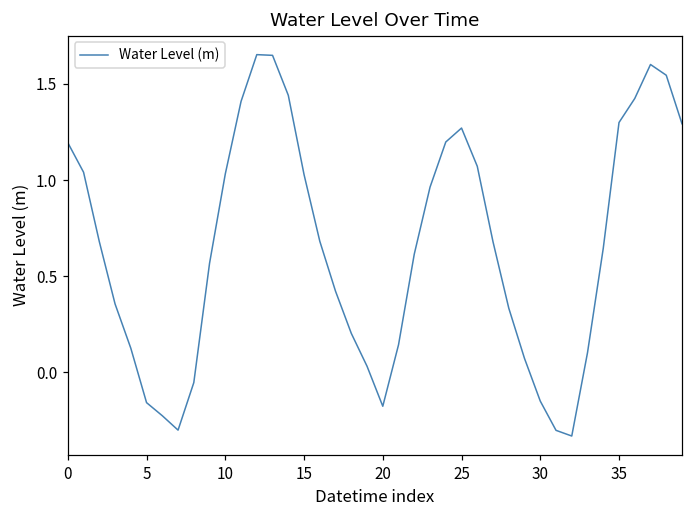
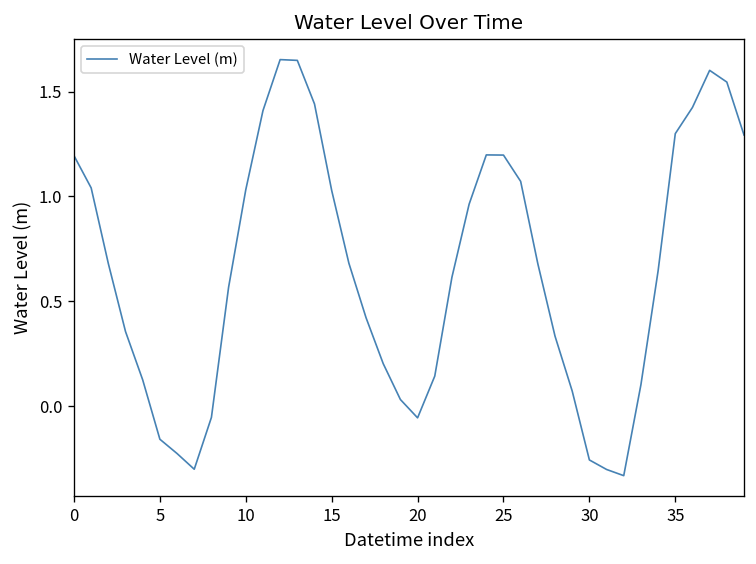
20: -0.18 -> -0.05
25: 1.27 -> 1.20
30: -0.15 -> -0.26
